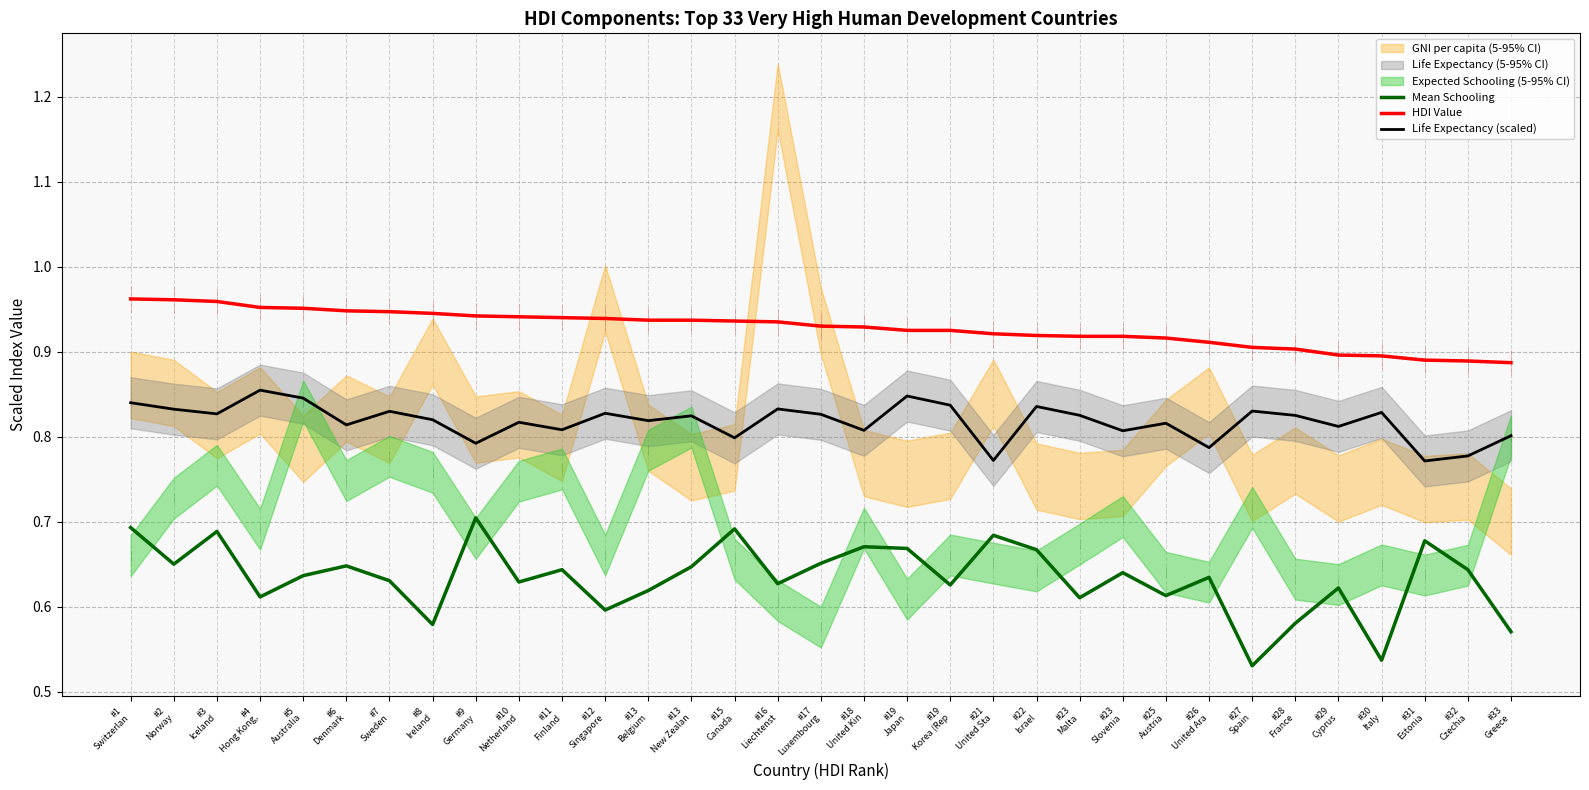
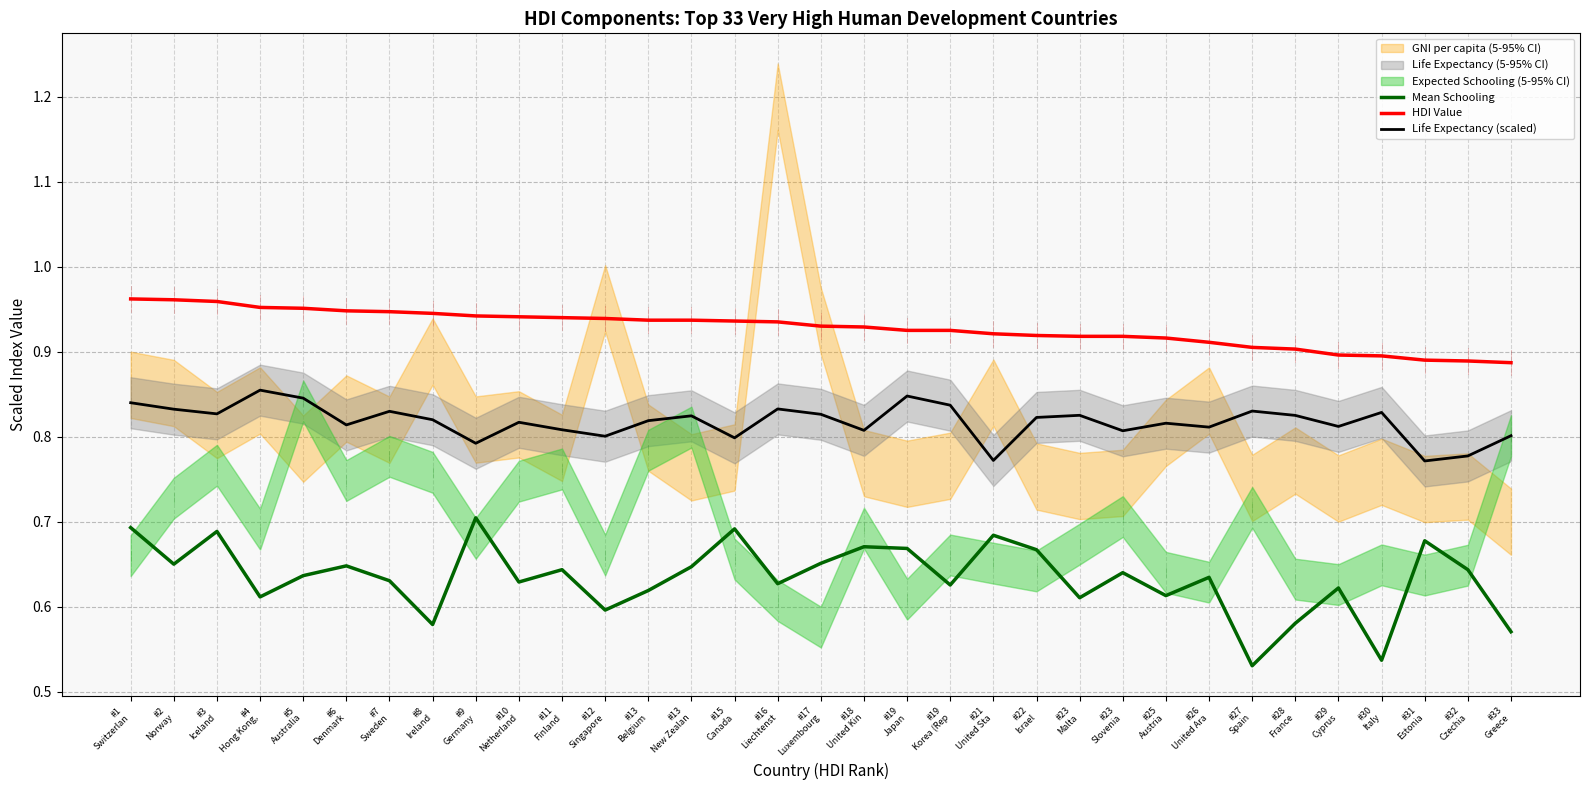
Life Expectancy (scaled), #12 Singapore: 0.83 -> 0.80
Life Expectancy (scaled), #22 Israel: 0.84 -> 0.82
Life Expectancy (scaled), #26 United Ara: 0.79 -> 0.81
